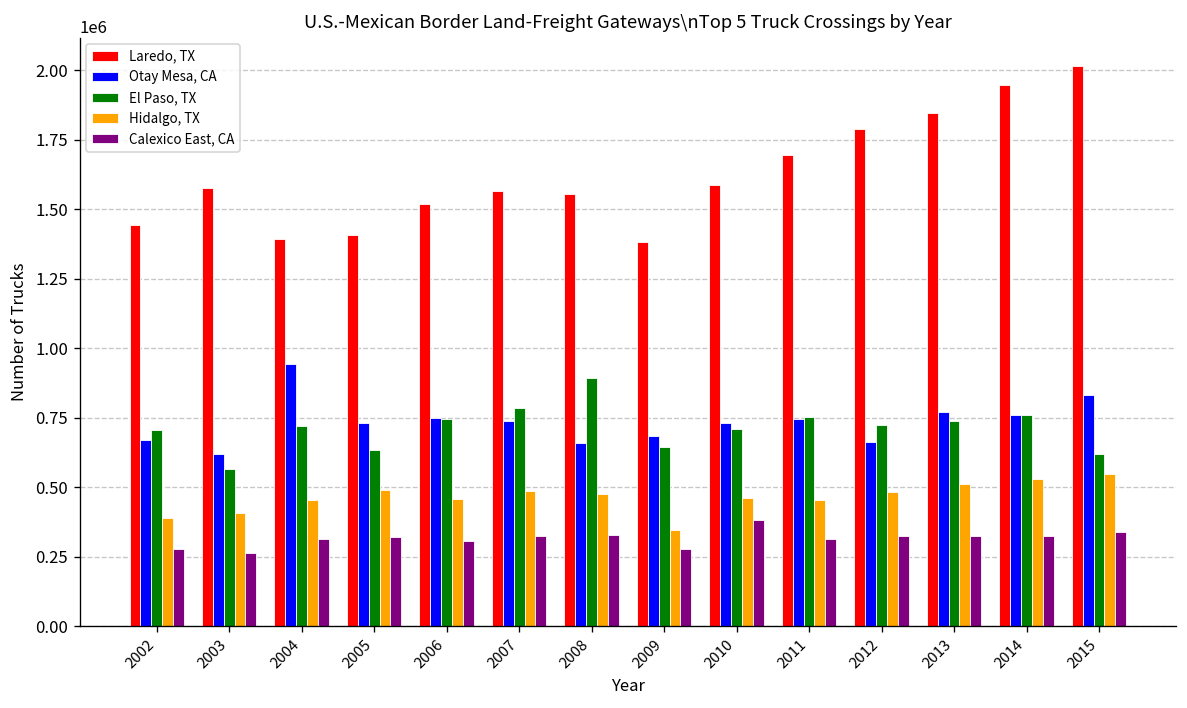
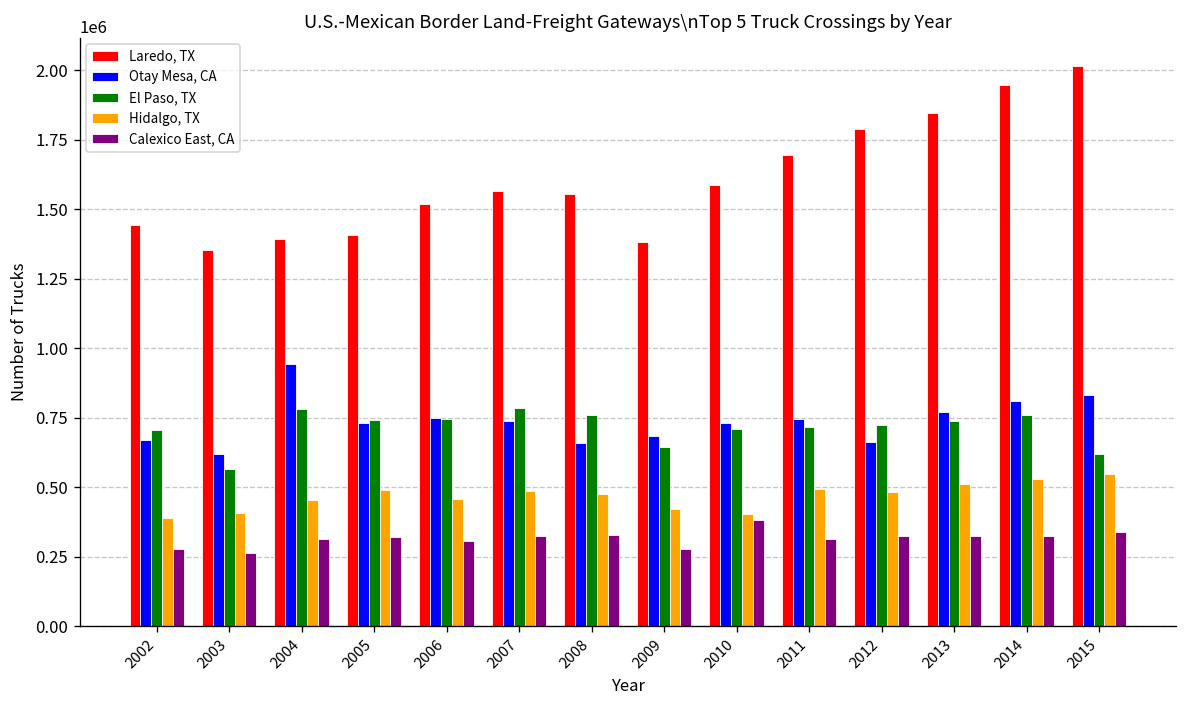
Laredo, TX, 2003: 1570000 -> 1350000
El Paso, TX, 2004: 720000 -> 780000
El Paso, TX, 2005: 630000 -> 740000
El Paso, TX, 2008: 890000 -> 760000
Hidalgo, TX, 2009: 350000 -> 420000
Hidalgo, TX, 2010: 460000 -> 400000
El Paso, TX, 2011: 750000 -> 710000
Hidalgo, TX, 2011: 450000 -> 490000
Otay Mesa, CA, 2014: 760000 -> 810000
